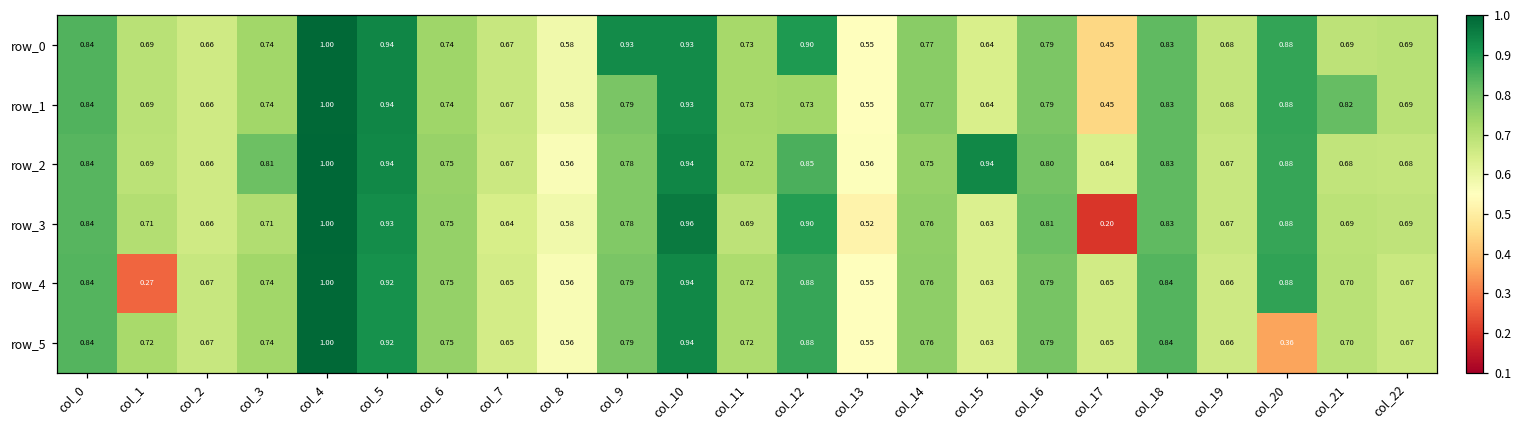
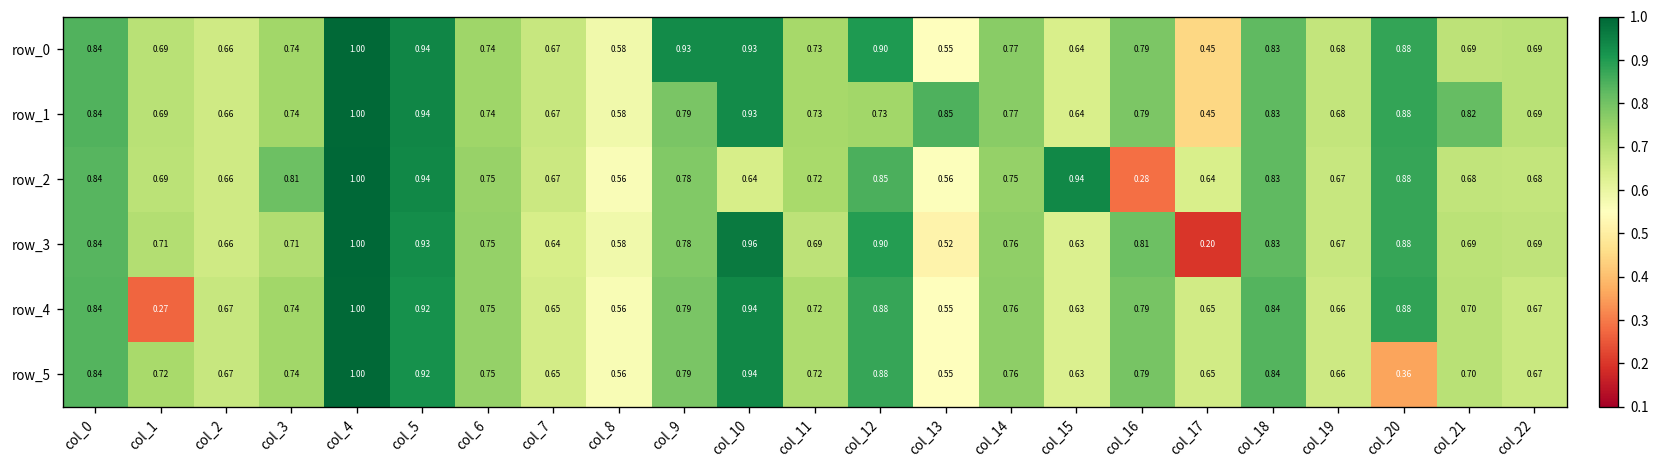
row_1, col_13: 0.55 -> 0.85
row_2, col_10: 0.94 -> 0.64
row_2, col_16: 0.80 -> 0.28
